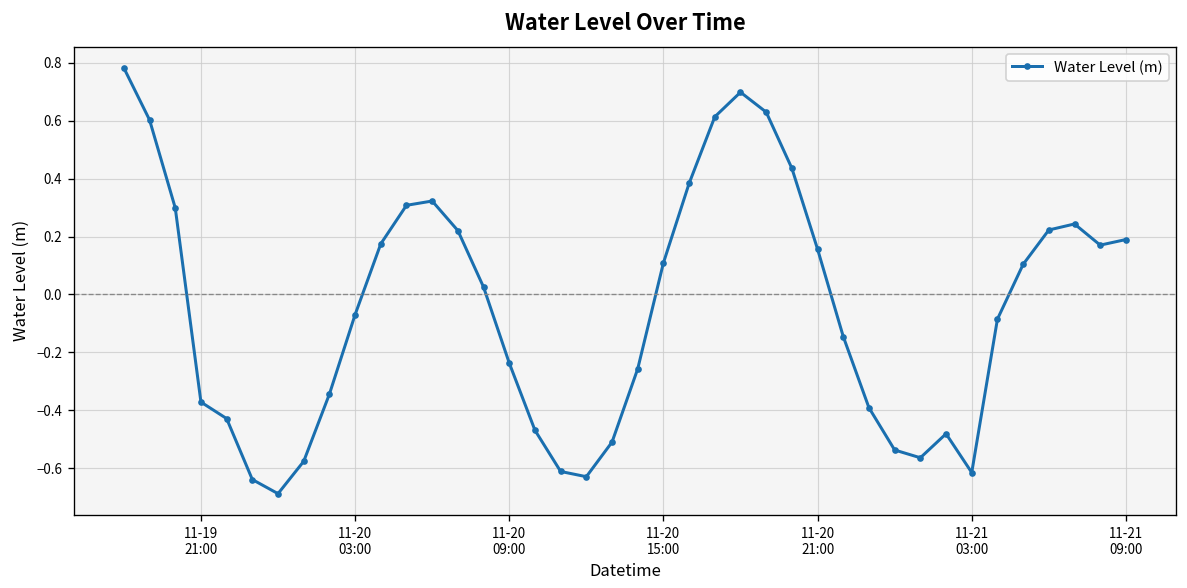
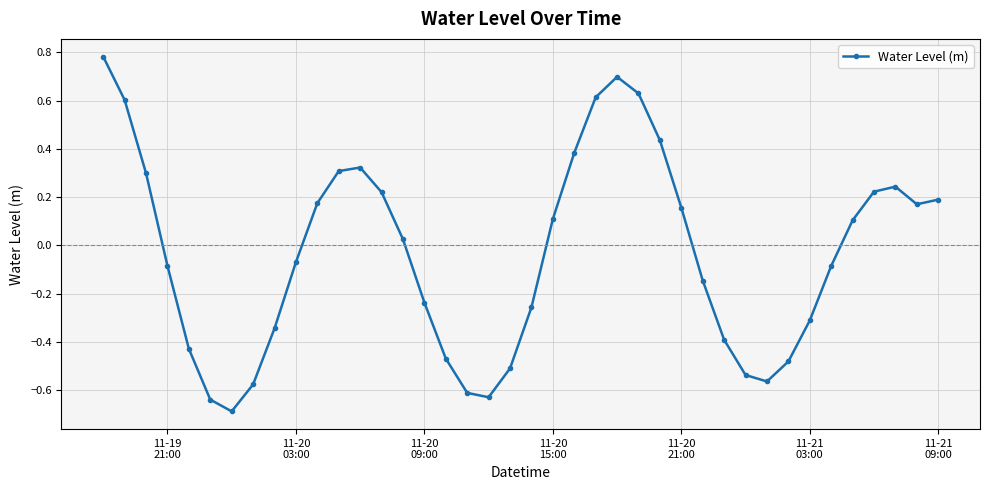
11-19 21:00: -0.37 -> -0.08
11-21 03:00: -0.62 -> -0.31
